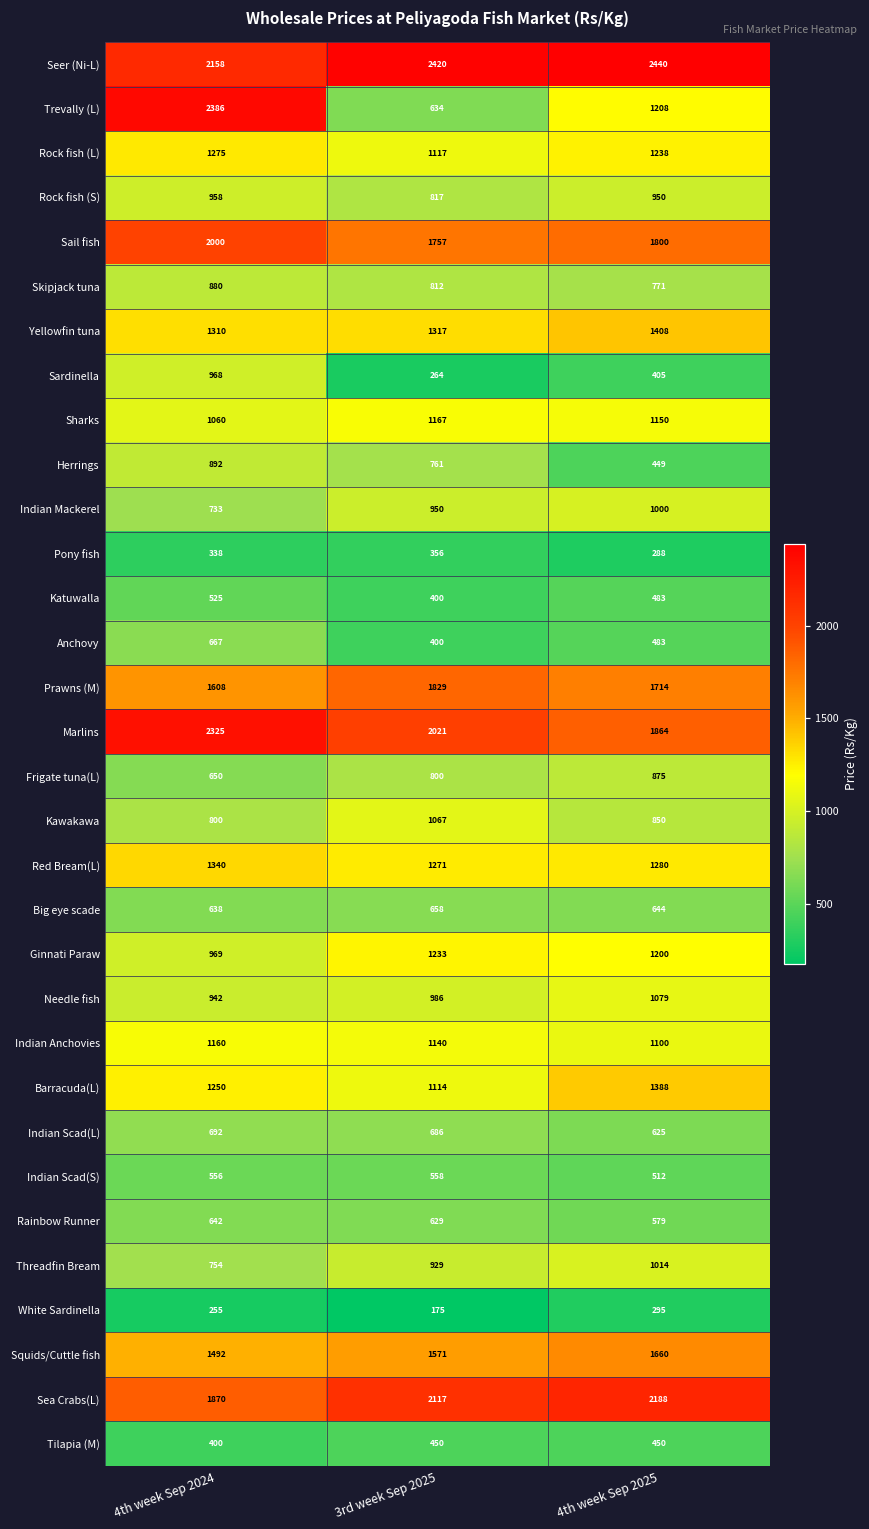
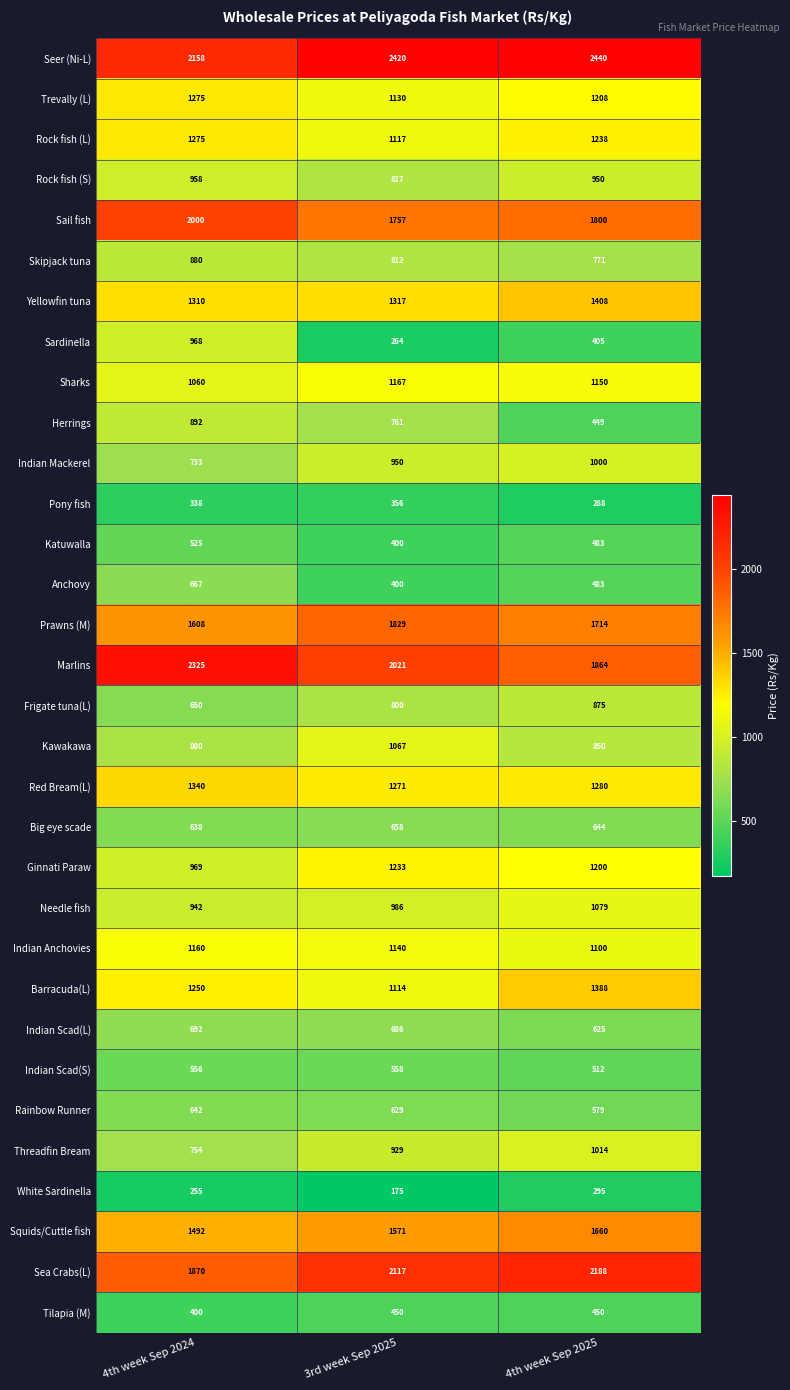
Trevally (L), 4th week Sep 2024: 2386 -> 1275
Trevally (L), 3rd week Sep 2025: 634 -> 1130
